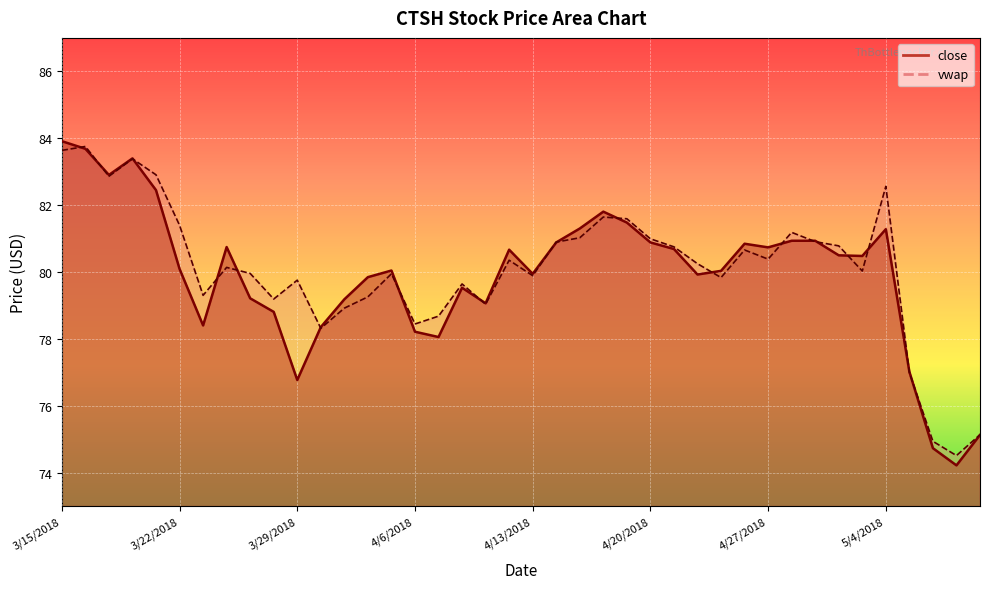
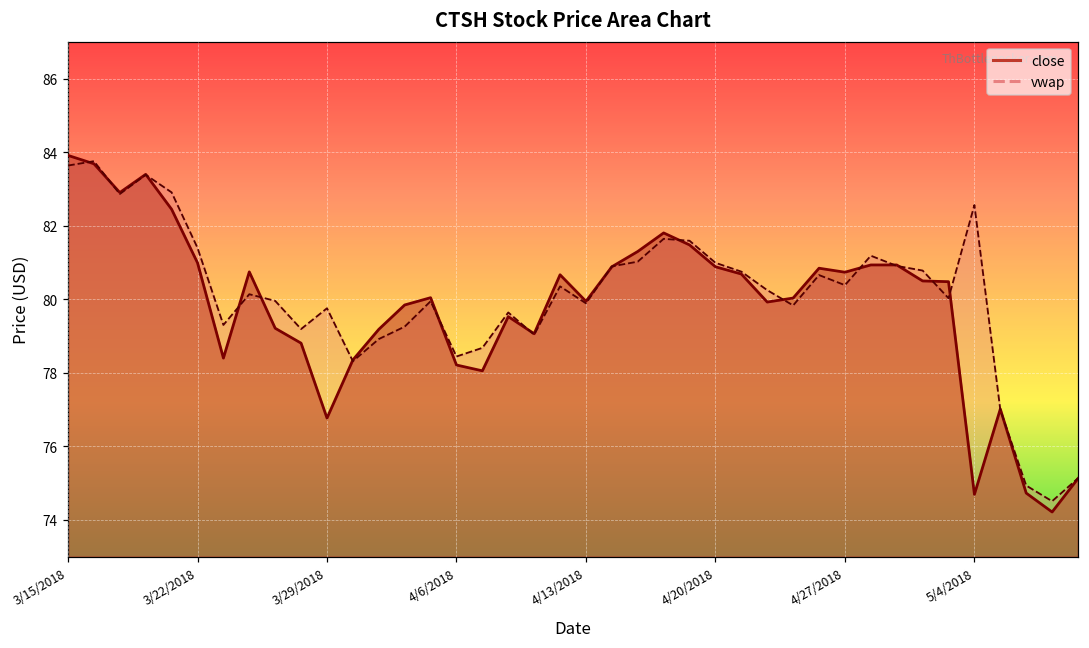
close, 3/22/2018: 80.1 -> 81.0
close, 5/4/2018: 81.3 -> 74.7
